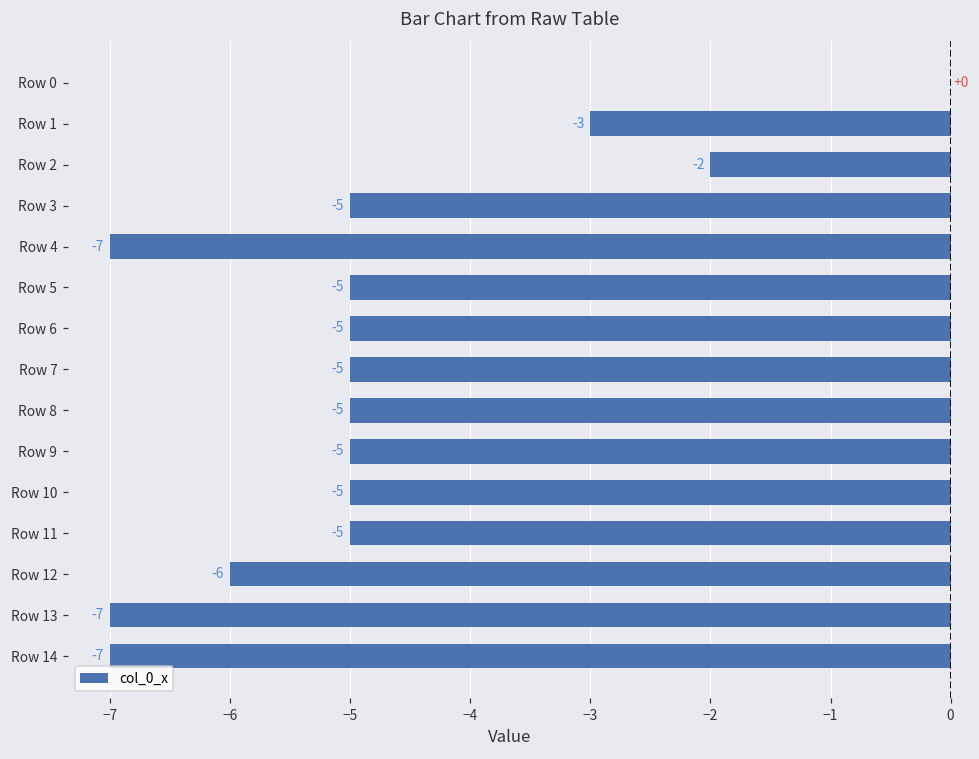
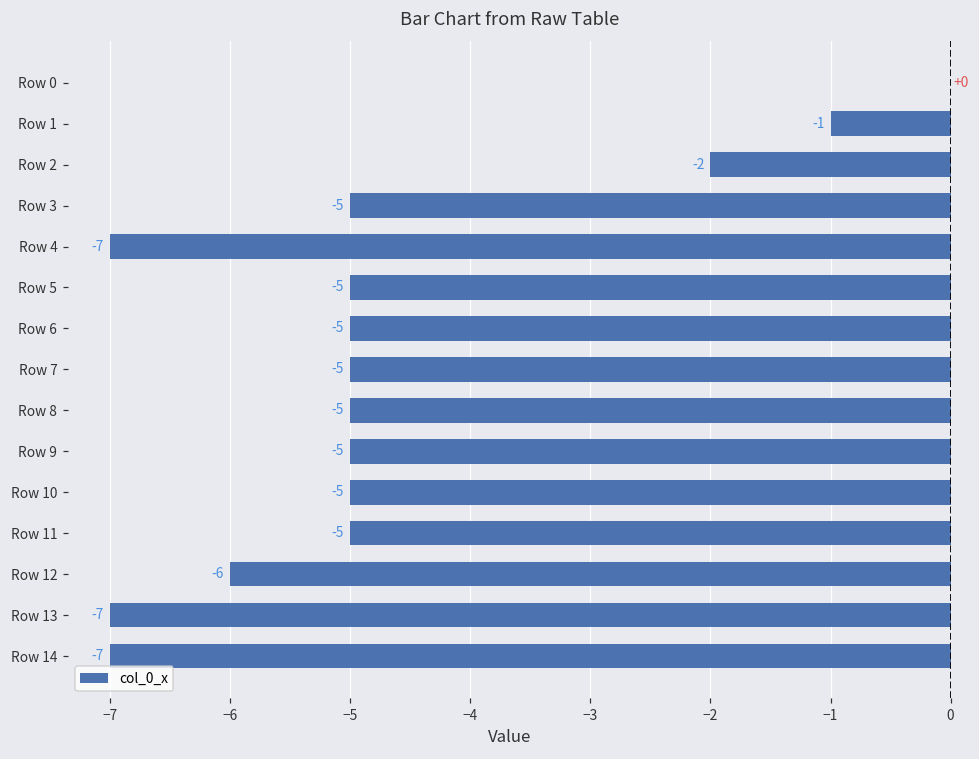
Row 1: -3 -> -1
